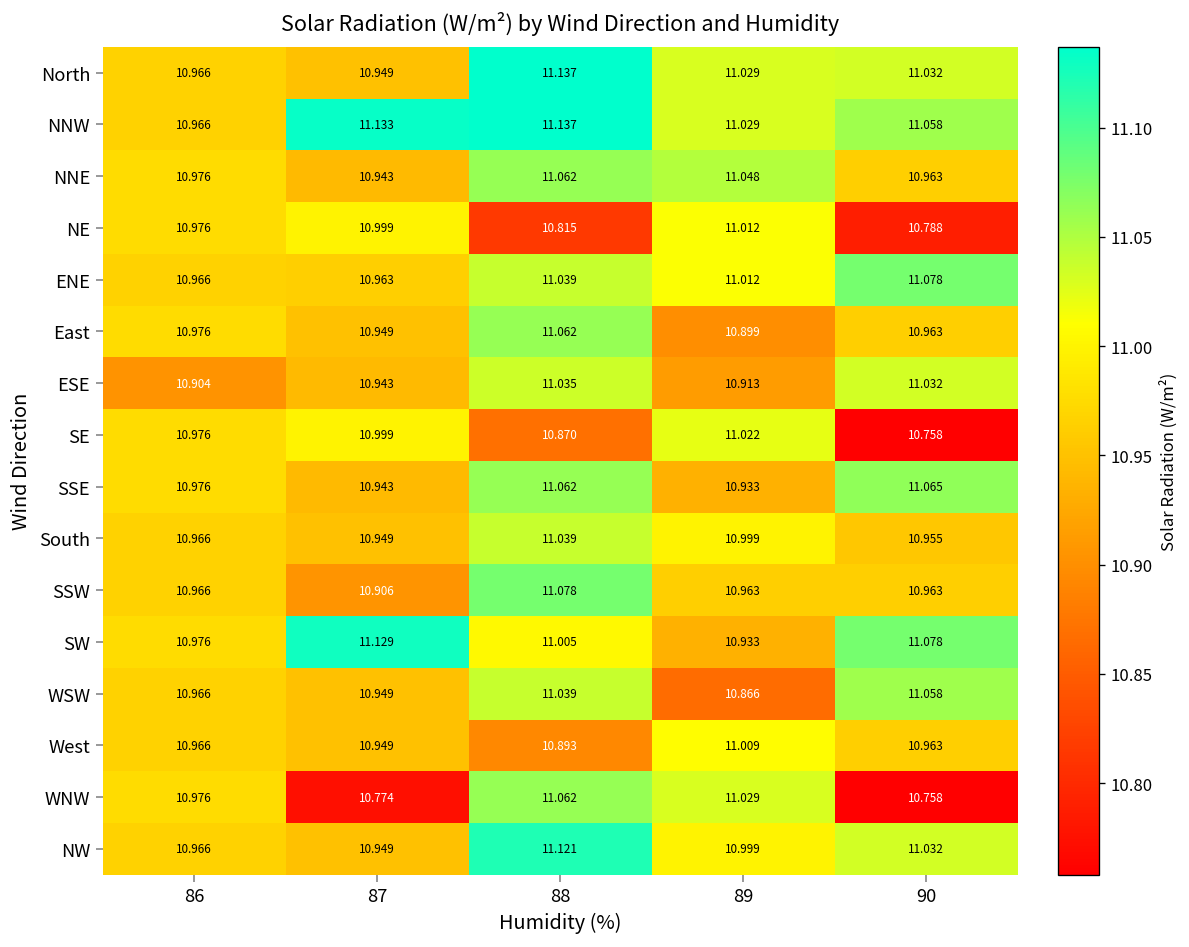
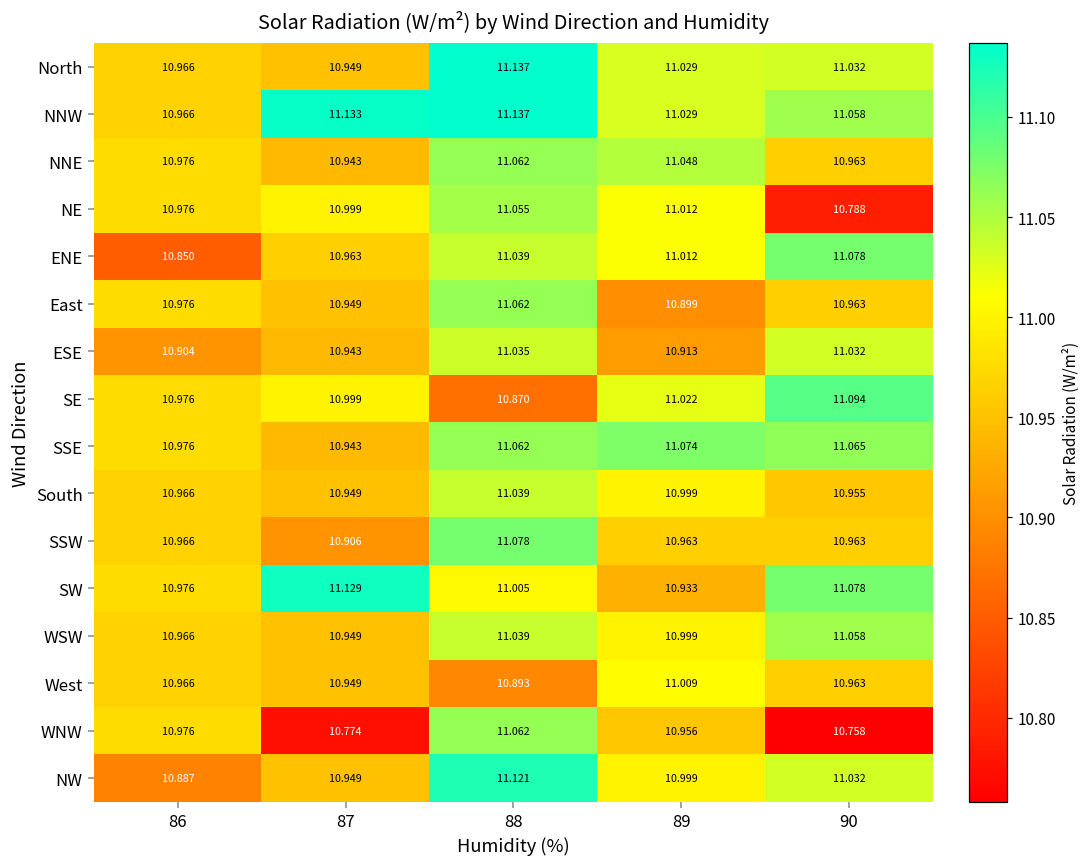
NE, 88: 10.815 -> 11.055
ENE, 86: 10.966 -> 10.850
SE, 90: 10.758 -> 11.094
SSE, 89: 10.933 -> 11.074
WSW, 89: 10.866 -> 10.999
WNW, 89: 11.029 -> 10.956
NW, 86: 10.966 -> 10.887
